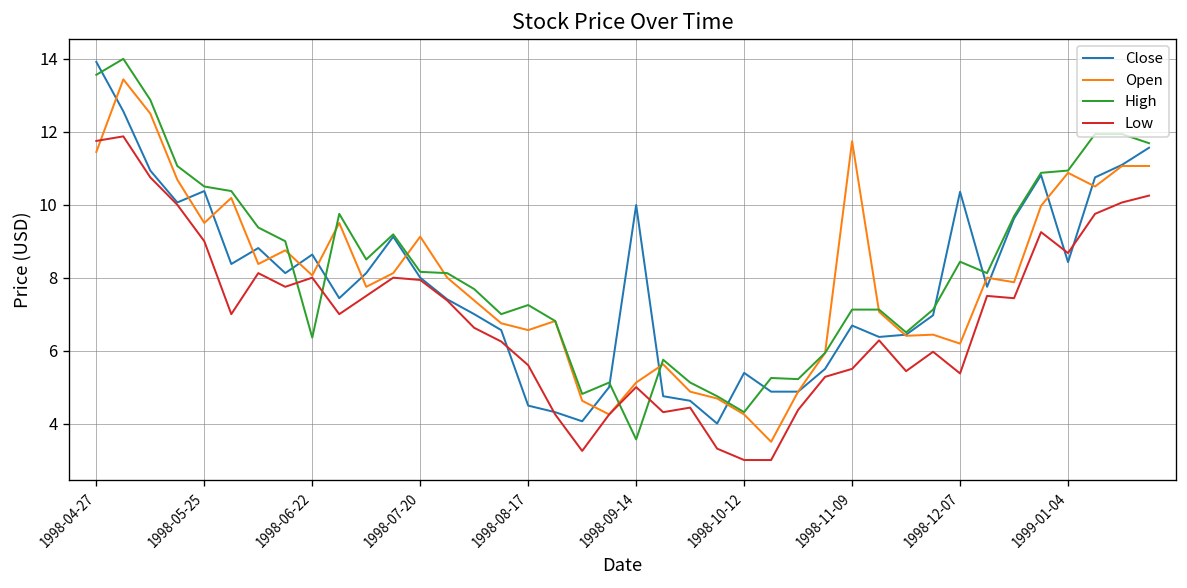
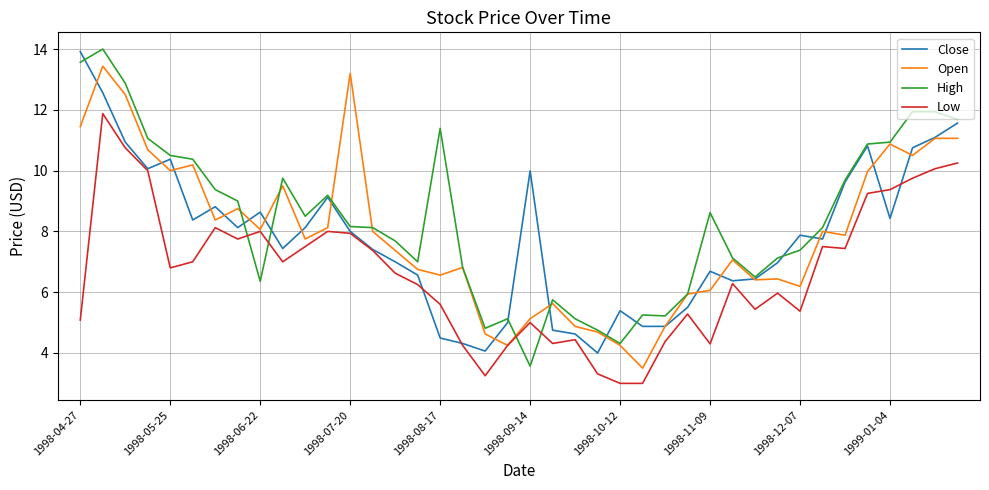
Low, 1998-04-27: 11.8 -> 5.1
Open, 1998-05-25: 9.5 -> 10.0
Low, 1998-05-25: 9.0 -> 6.8
Open, 1998-07-20: 9.1 -> 13.2
High, 1998-08-17: 7.3 -> 11.4
Open, 1998-11-09: 11.7 -> 6.1
High, 1998-11-09: 7.1 -> 8.6
Low, 1998-11-09: 5.5 -> 4.3
Close, 1998-12-07: 10.4 -> 7.9
High, 1998-12-07: 8.4 -> 7.4
Low, 1999-01-04: 8.7 -> 9.4
